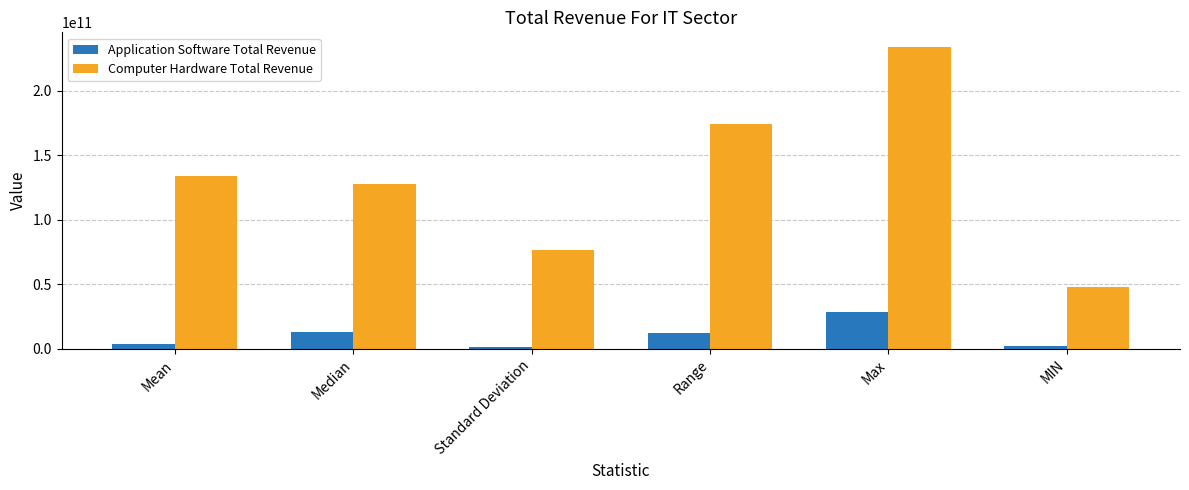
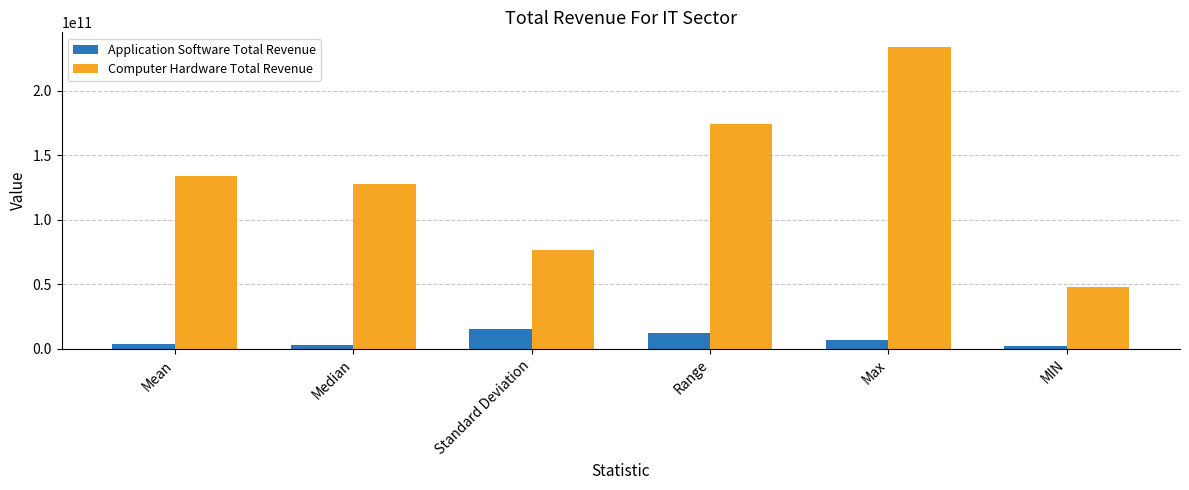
Application Software Total Revenue, Median: 14000000000 -> 3000000000
Application Software Total Revenue, Standard Deviation: 1000000000 -> 15000000000
Application Software Total Revenue, Max: 28000000000 -> 7000000000
